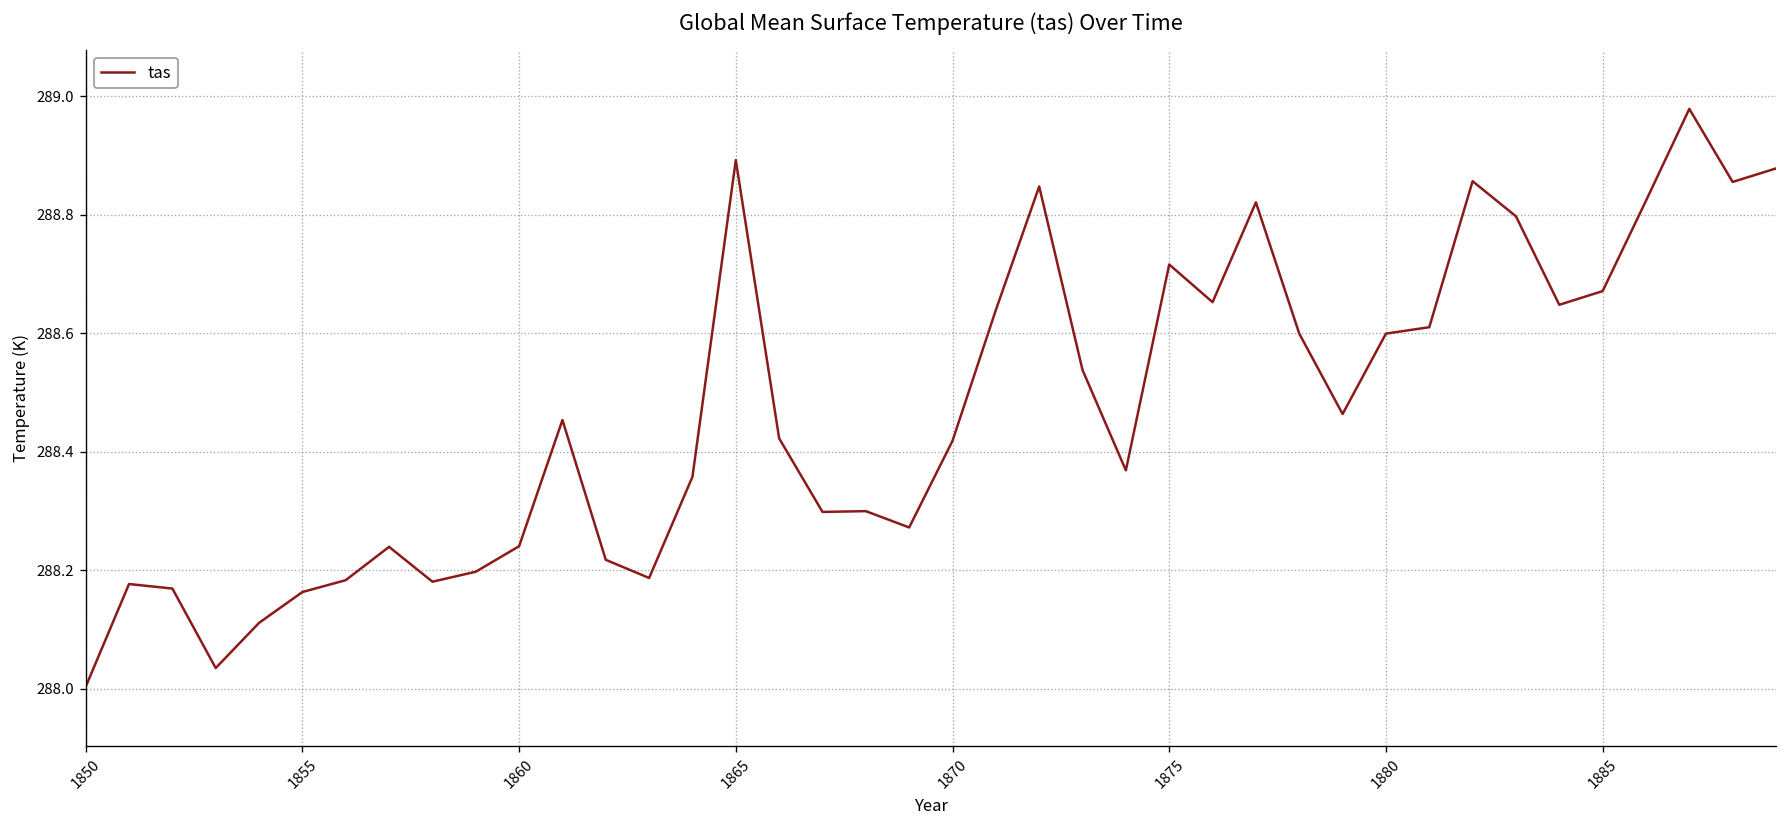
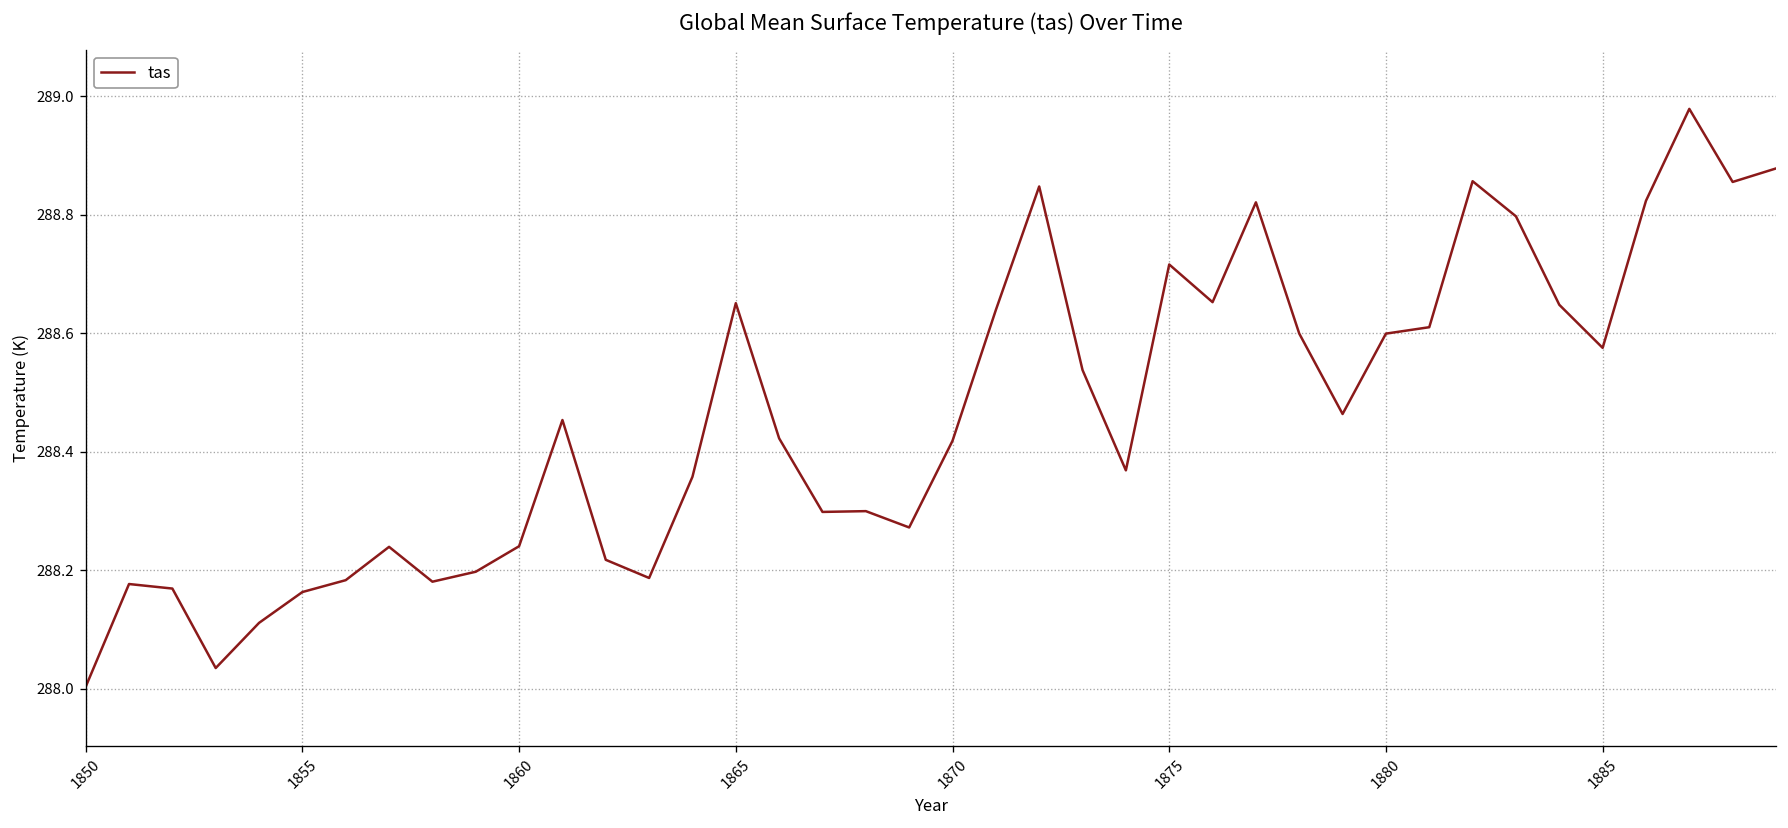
1865: 288.89 -> 288.65
1885: 288.67 -> 288.58
